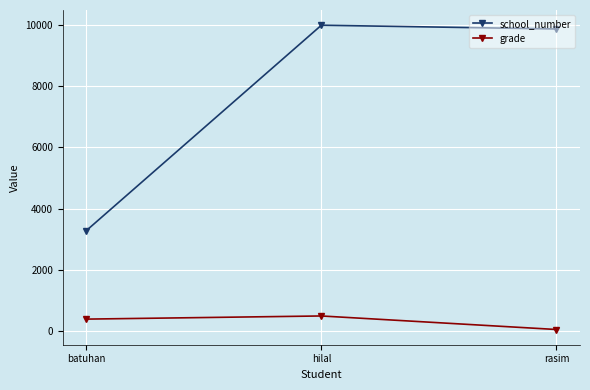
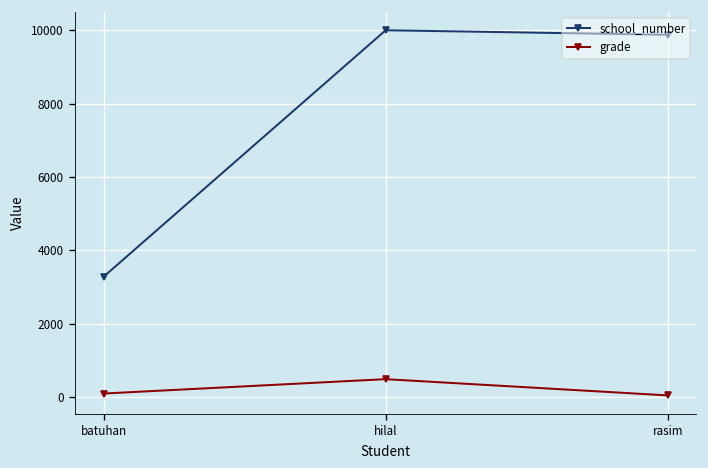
grade, batuhan: 400 -> 100
